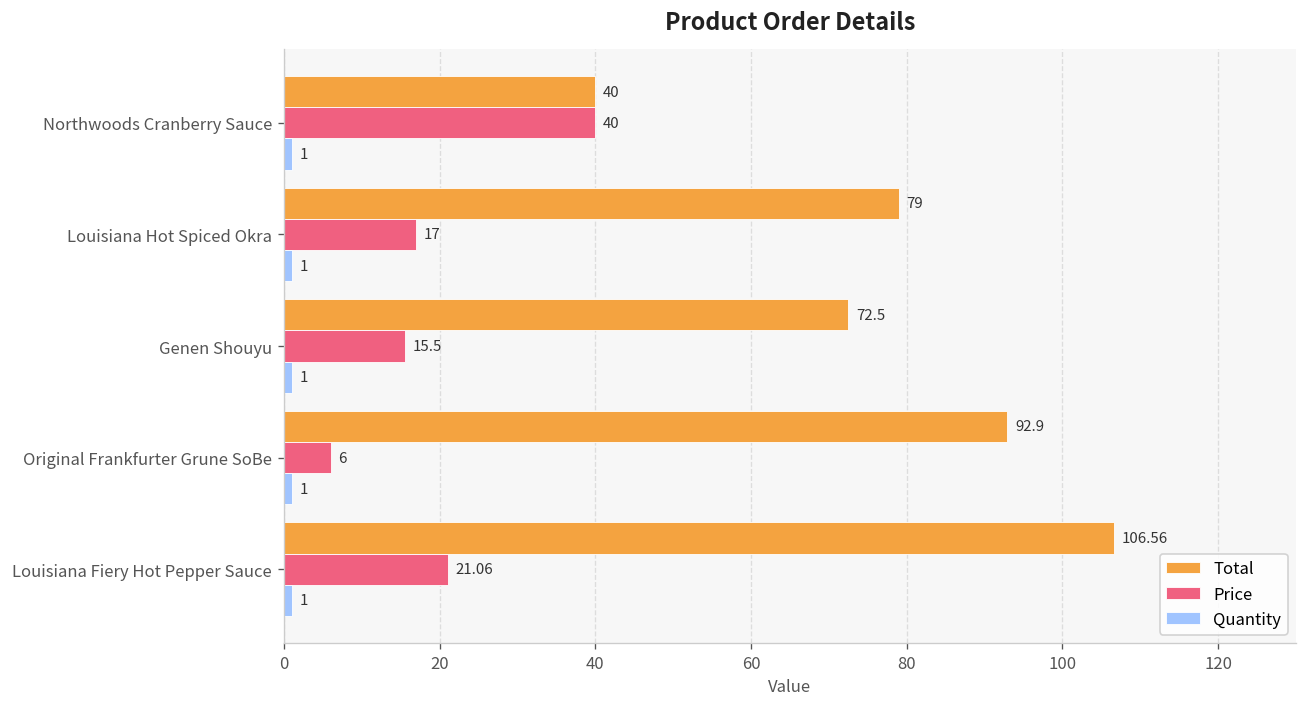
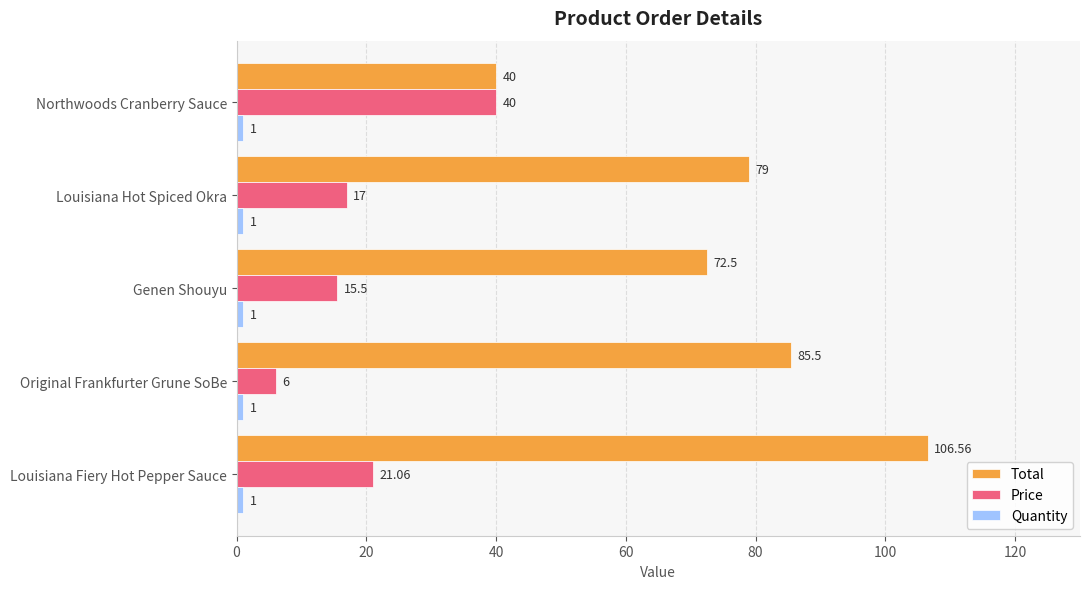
Total, Original Frankfurter Grune SoBe: 92.9 -> 85.5
